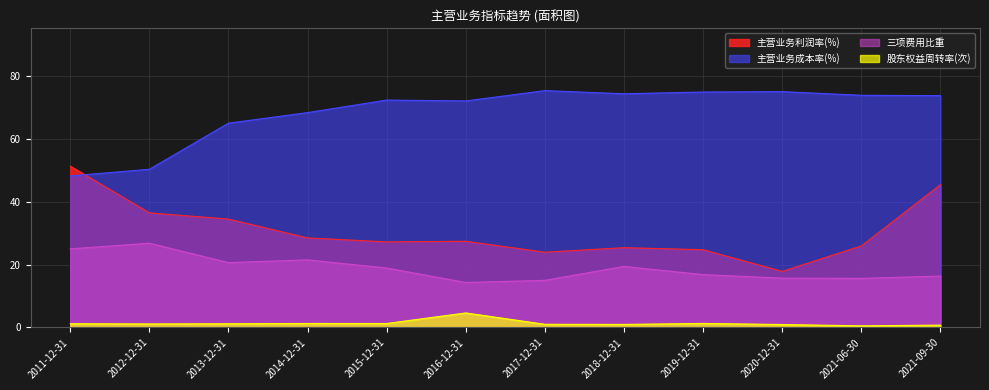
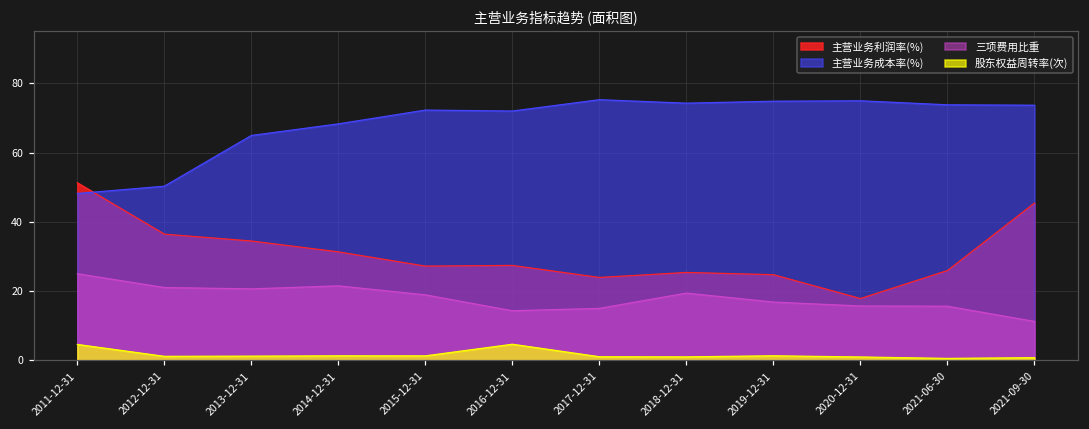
股东权益周转率(次), 2011-12-31: 1 -> 5
三项费用比重, 2012-12-31: 27 -> 21
主营业务利润率(%), 2014-12-31: 28 -> 31
三项费用比重, 2021-09-30: 16 -> 11
